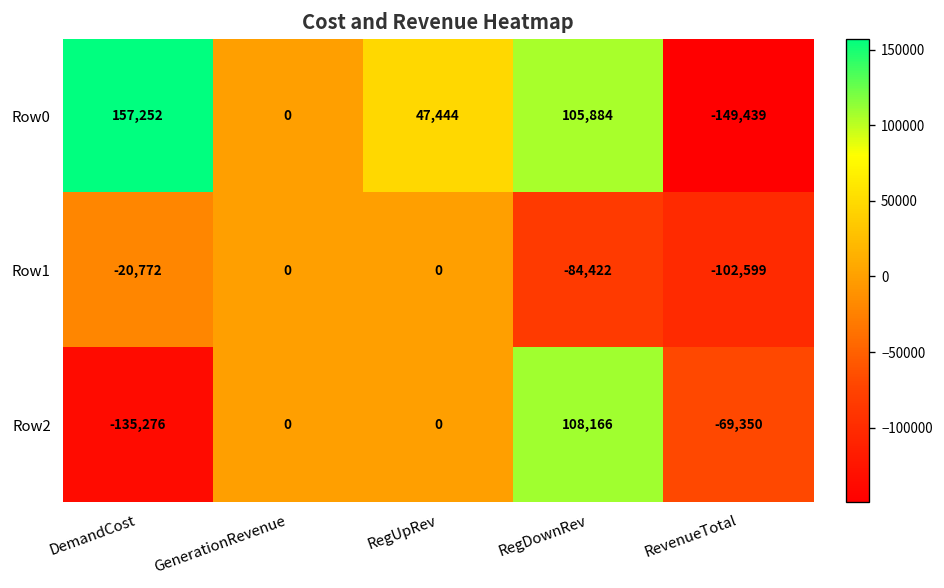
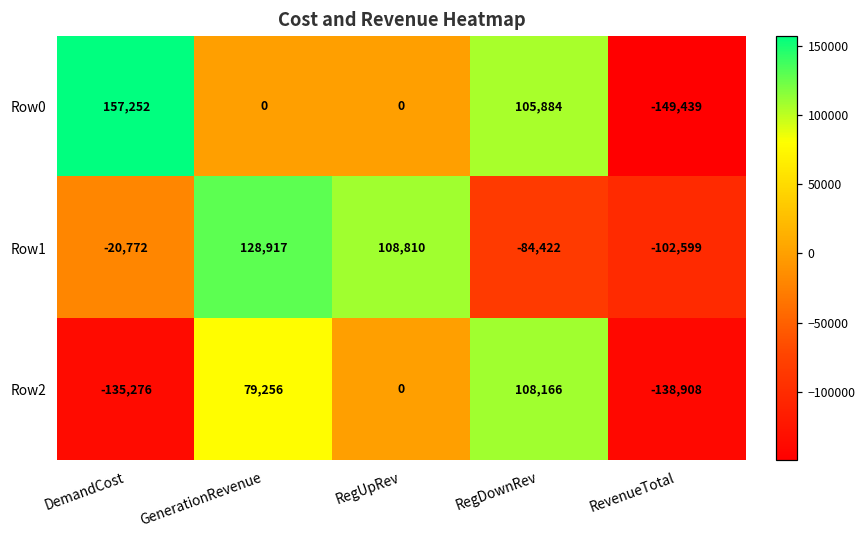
Row0, RegUpRev: 47,444 -> 0
Row1, GenerationRevenue: 0 -> 128,917
Row1, RegUpRev: 0 -> 108,810
Row2, GenerationRevenue: 0 -> 79,256
Row2, RevenueTotal: -69,350 -> -138,908
